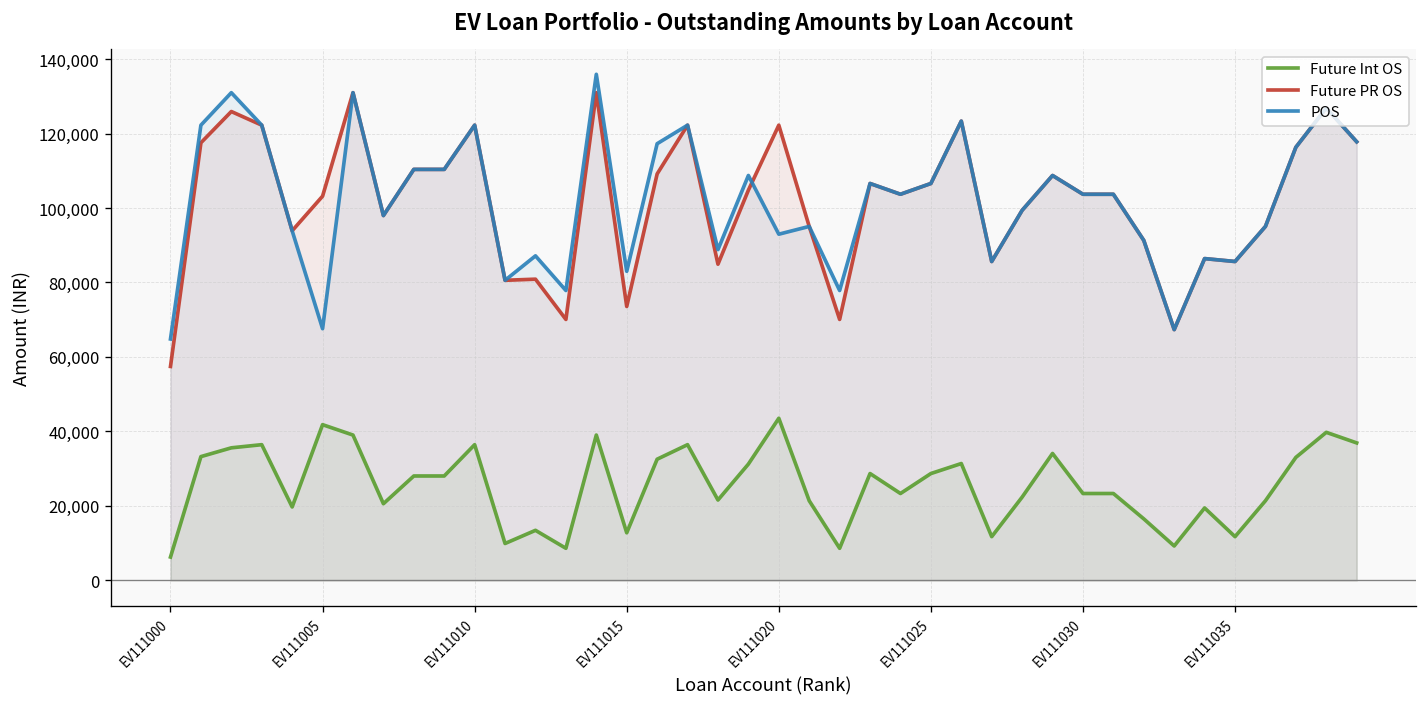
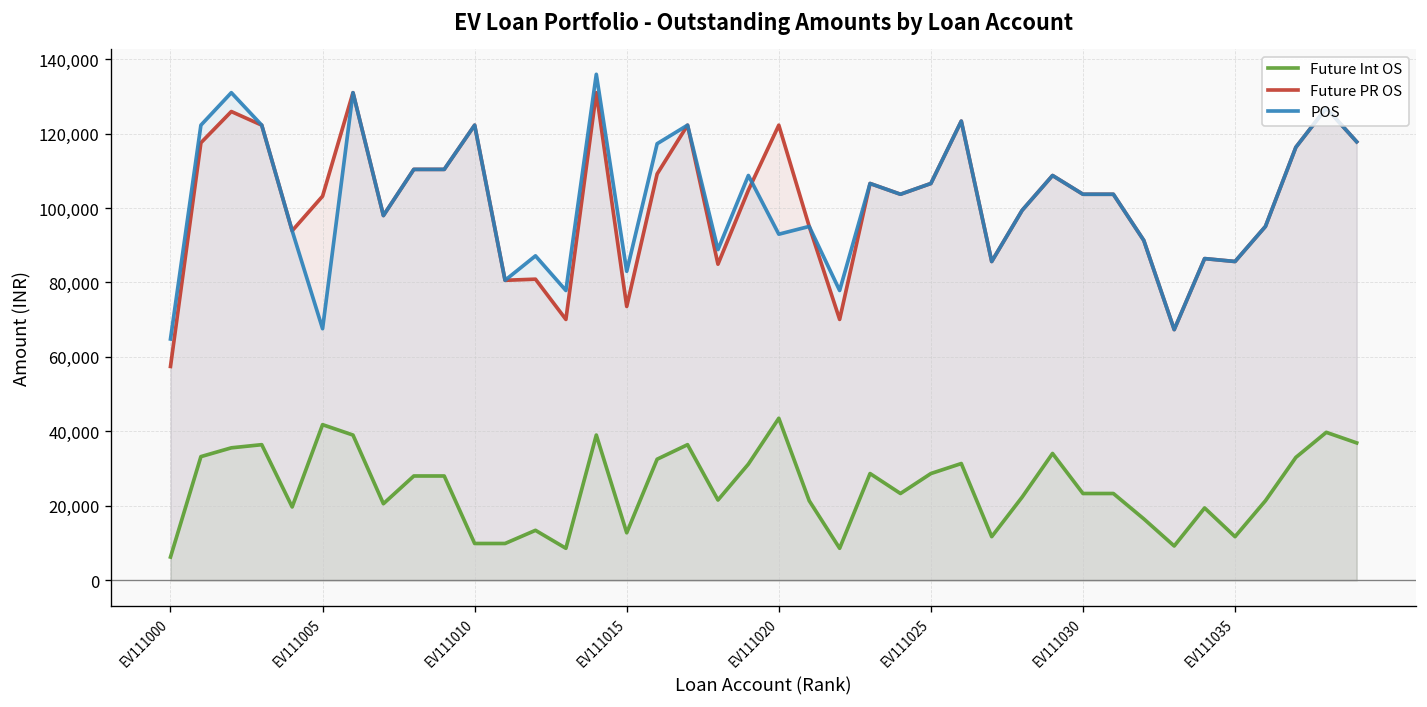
Future Int OS, EV111010: 36,000 -> 10,000
